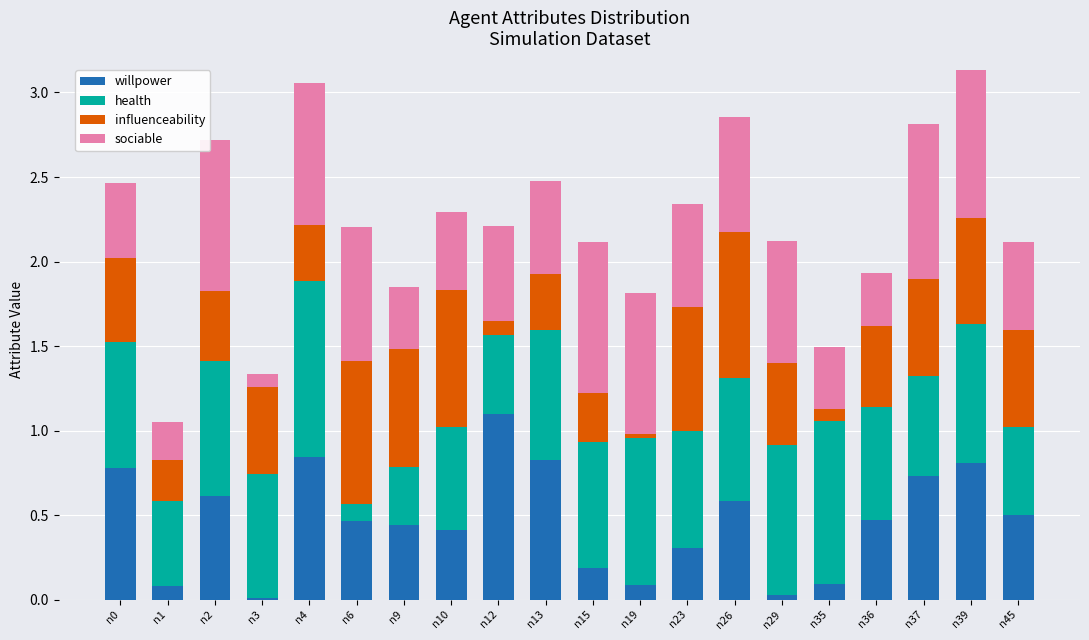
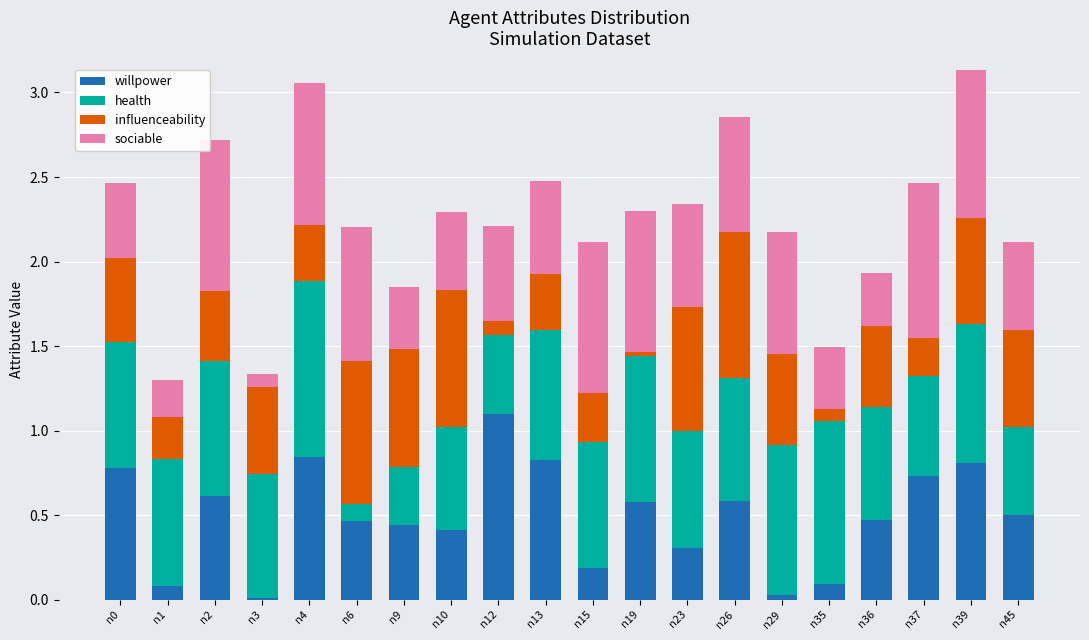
health, n1: 0.50 -> 0.75
willpower, n19: 0.09 -> 0.58
influenceability, n29: 0.49 -> 0.54
influenceability, n37: 0.57 -> 0.22
